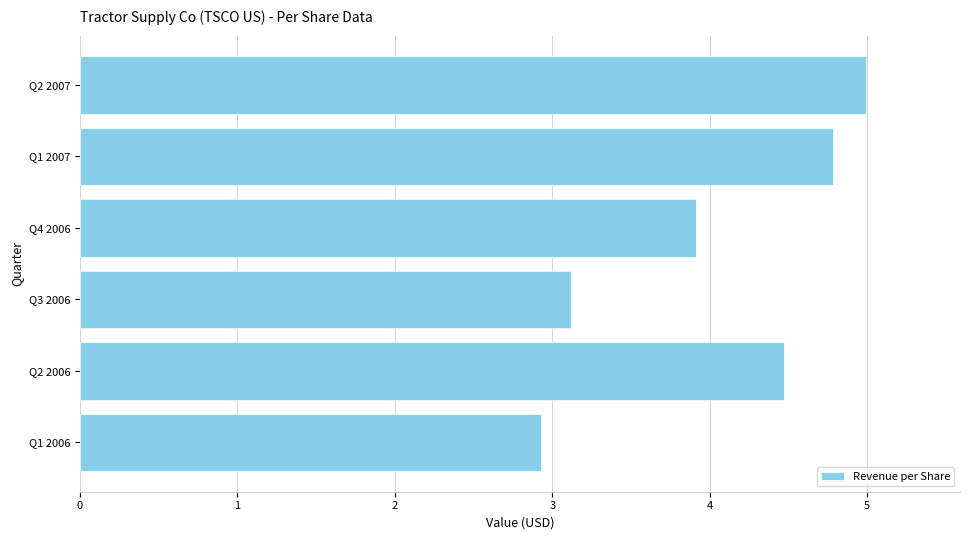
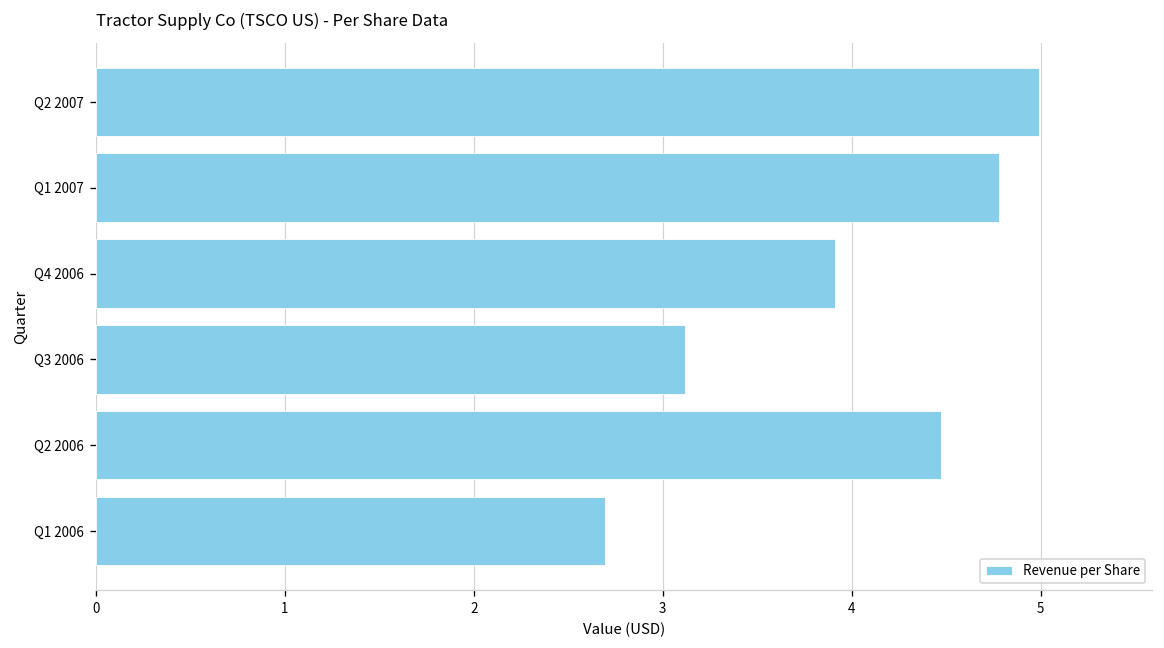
Q1 2006: 2.93 -> 2.70
